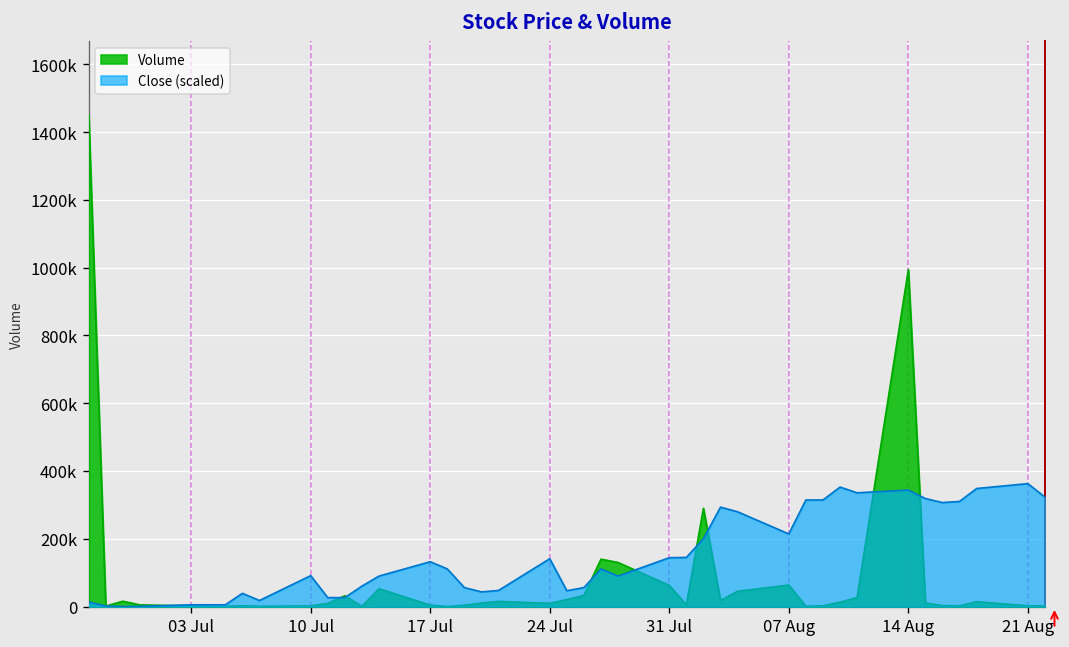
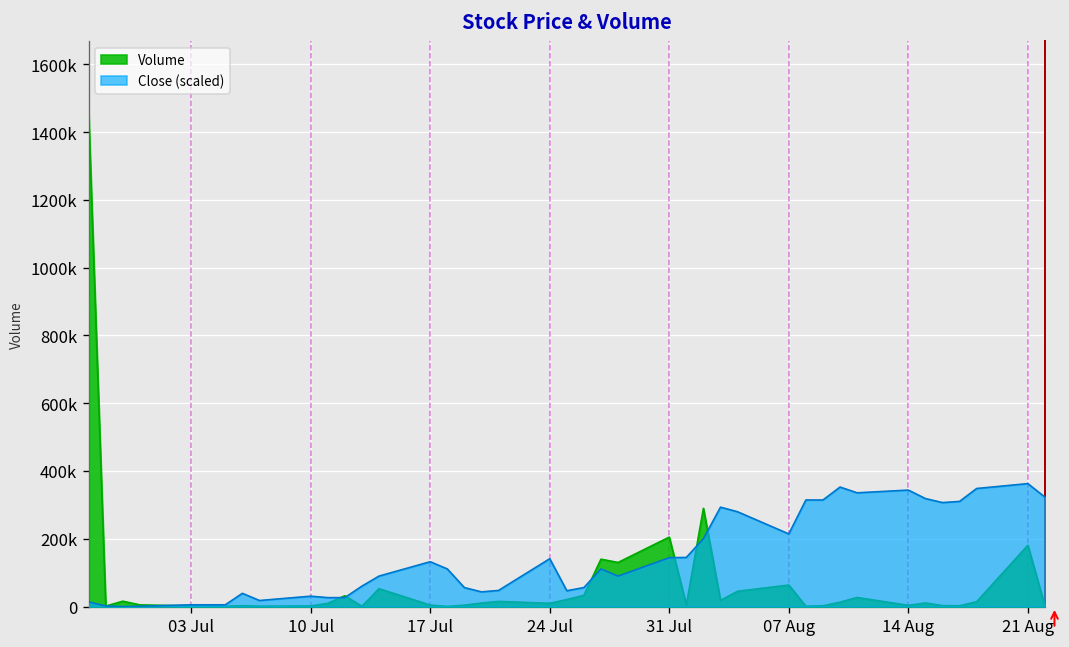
Close (scaled), 10 Jul: 90000 -> 30000
Volume, 31 Jul: 60000 -> 200000
Volume, 14 Aug: 990000 -> 0
Volume, 21 Aug: 0 -> 180000
